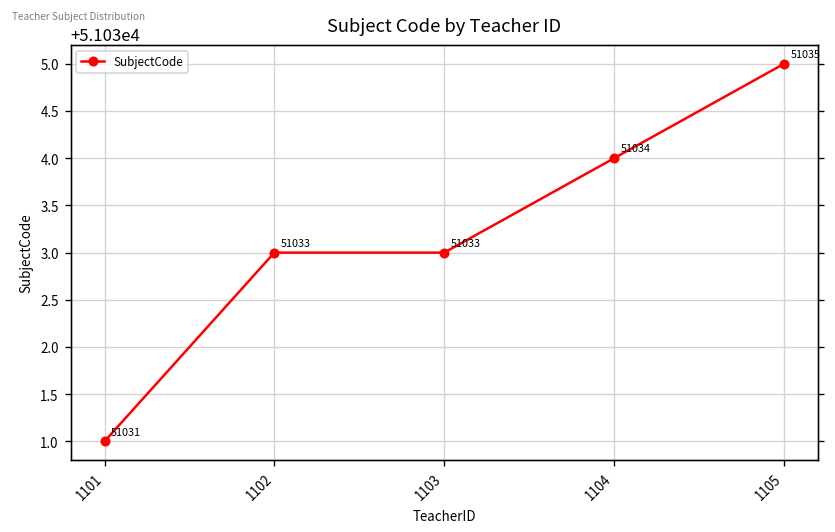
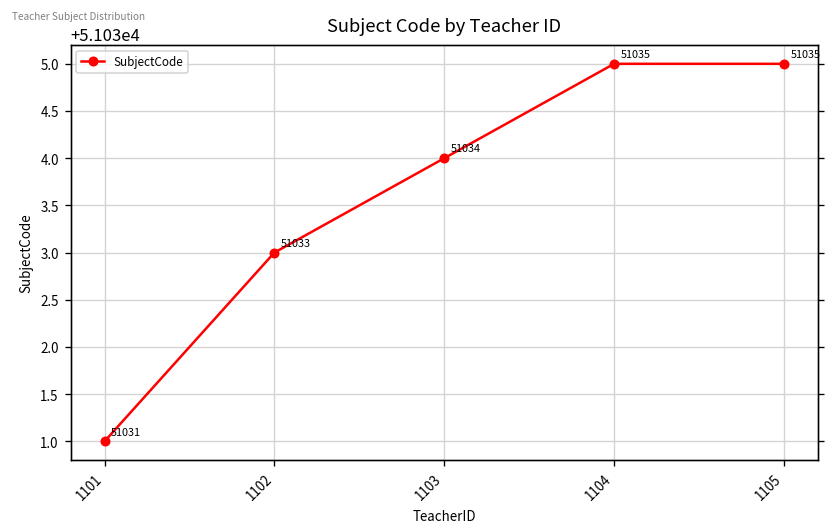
1103: 51033 -> 51034
1104: 51034 -> 51035
